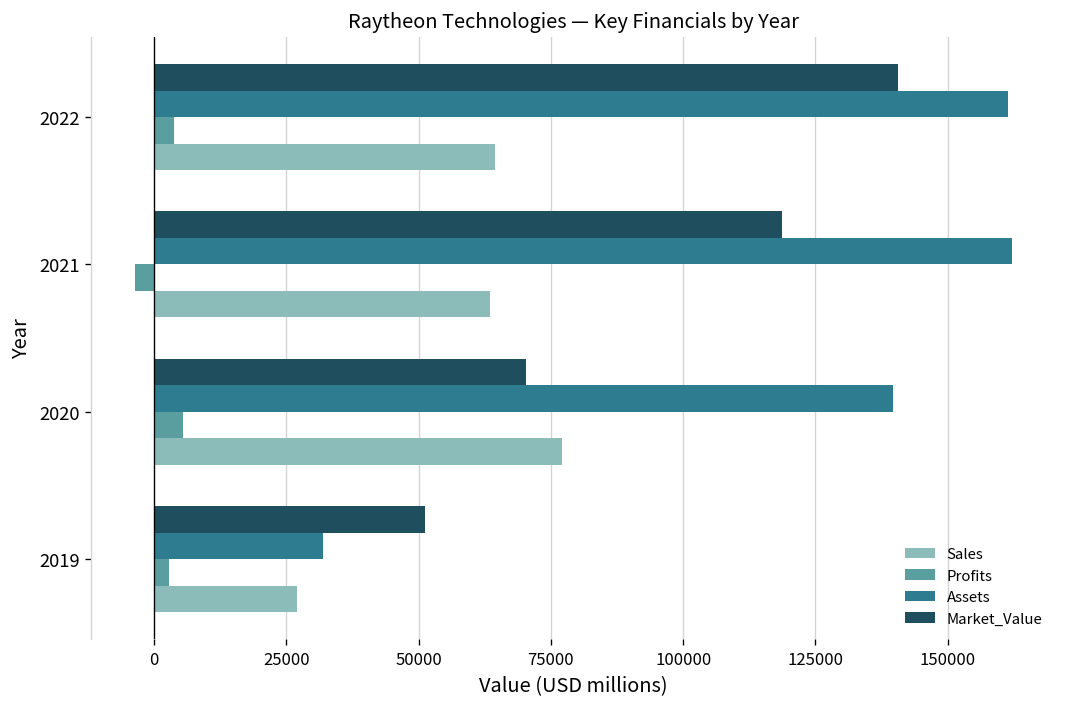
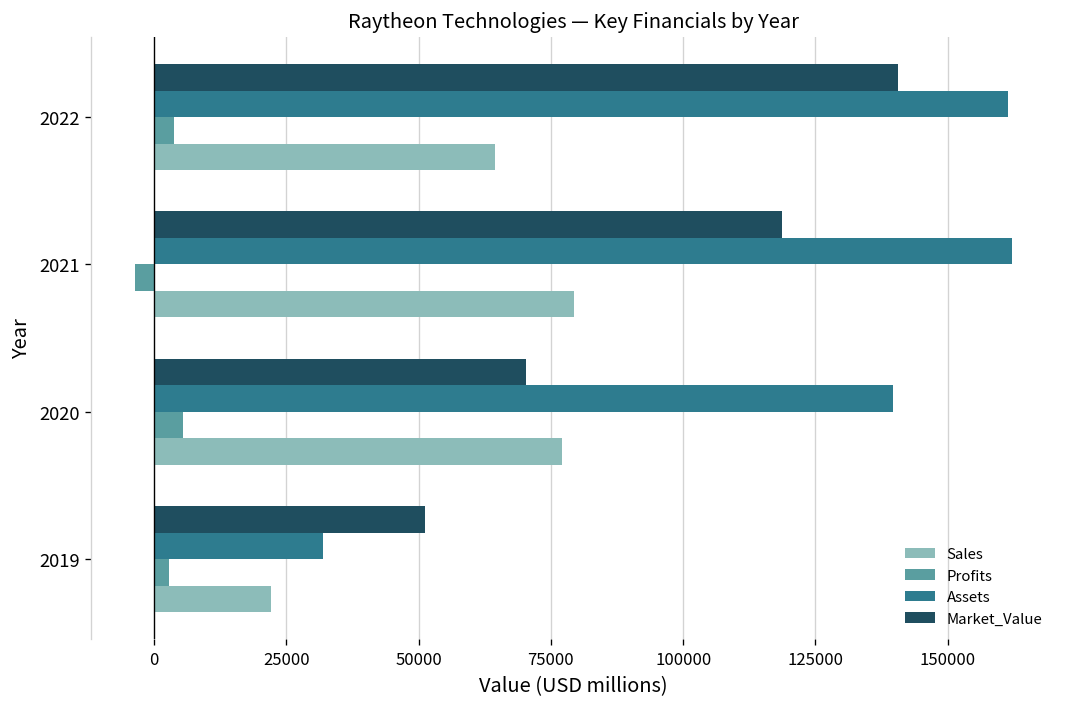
Sales, 2021: 64000 -> 79000
Sales, 2019: 27000 -> 22000
